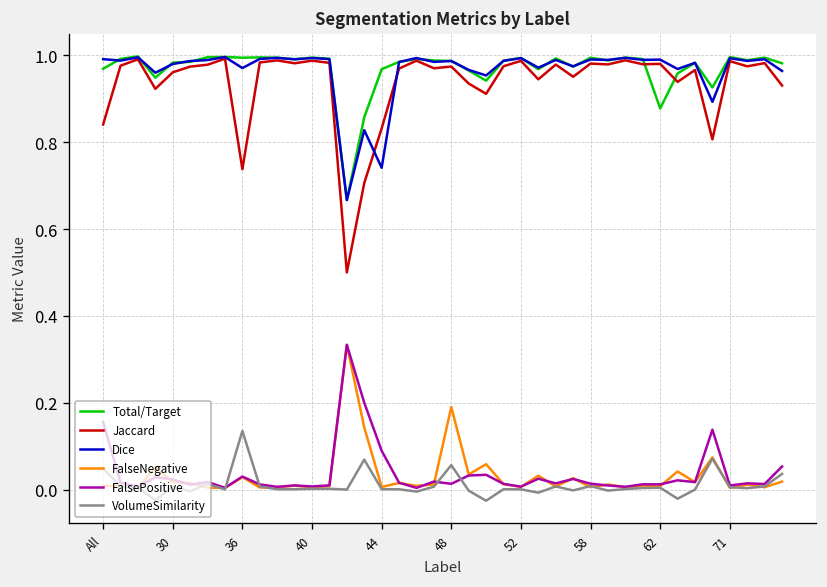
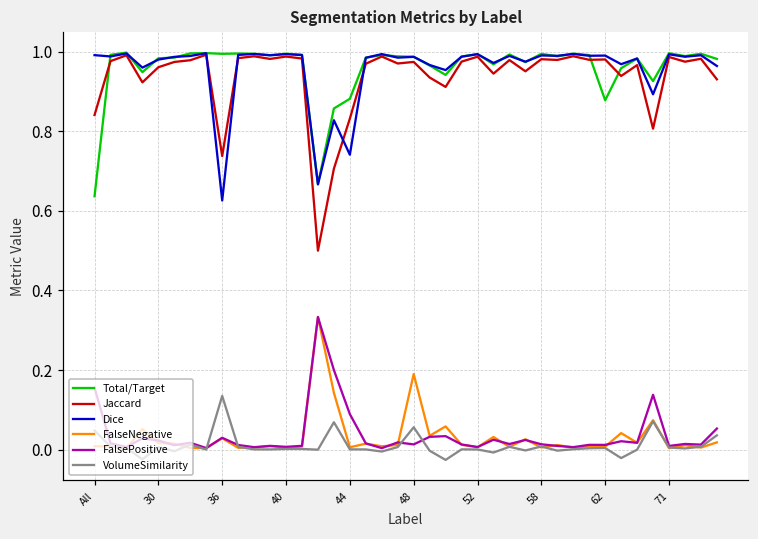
Total/Target, All: 0.97 -> 0.64
Dice, 36: 0.97 -> 0.63
Total/Target, 44: 0.97 -> 0.88
